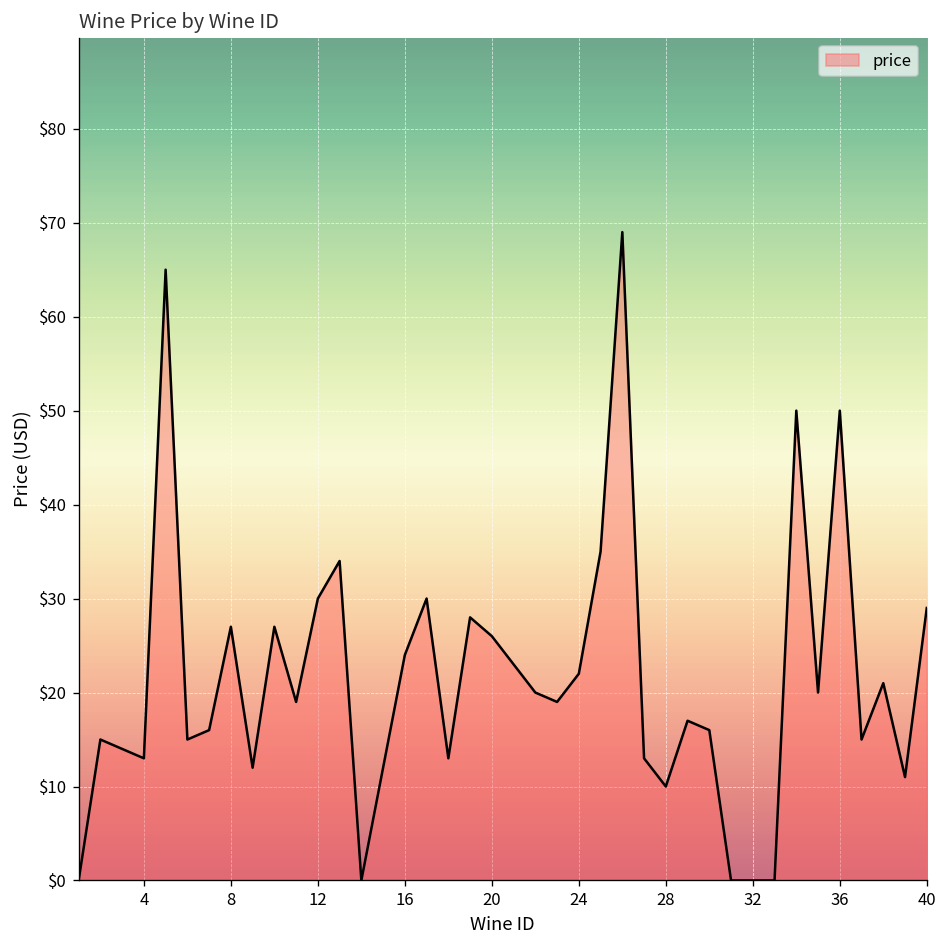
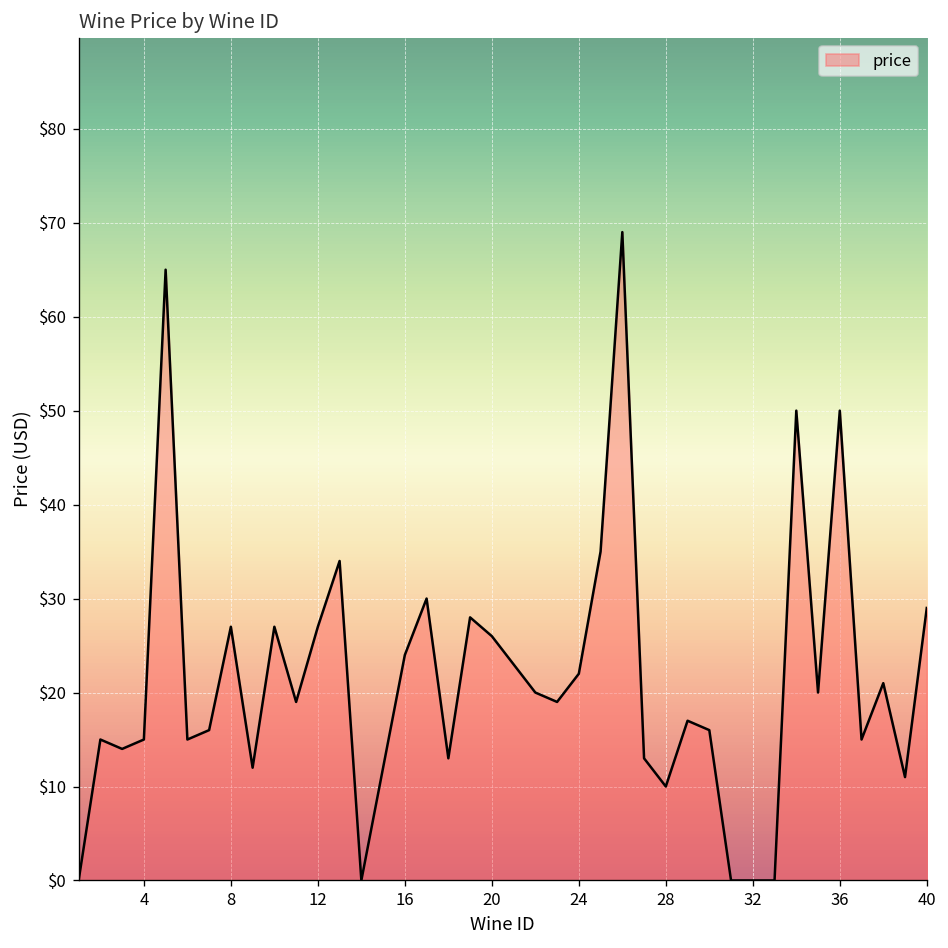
4: $13 -> $15
12: $30 -> $27
